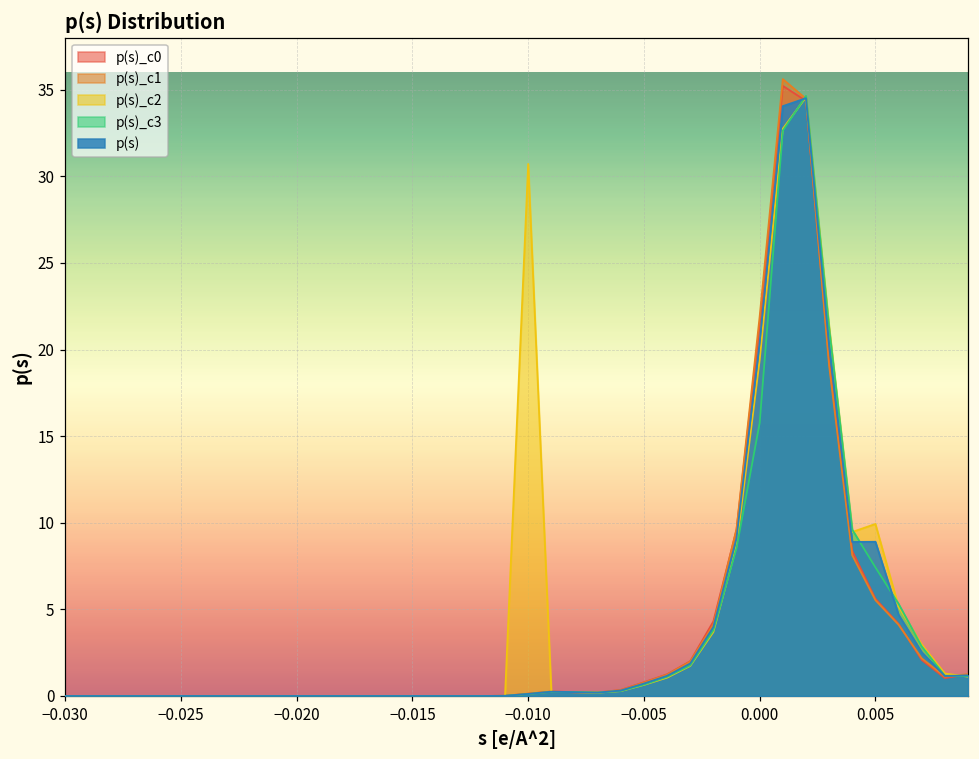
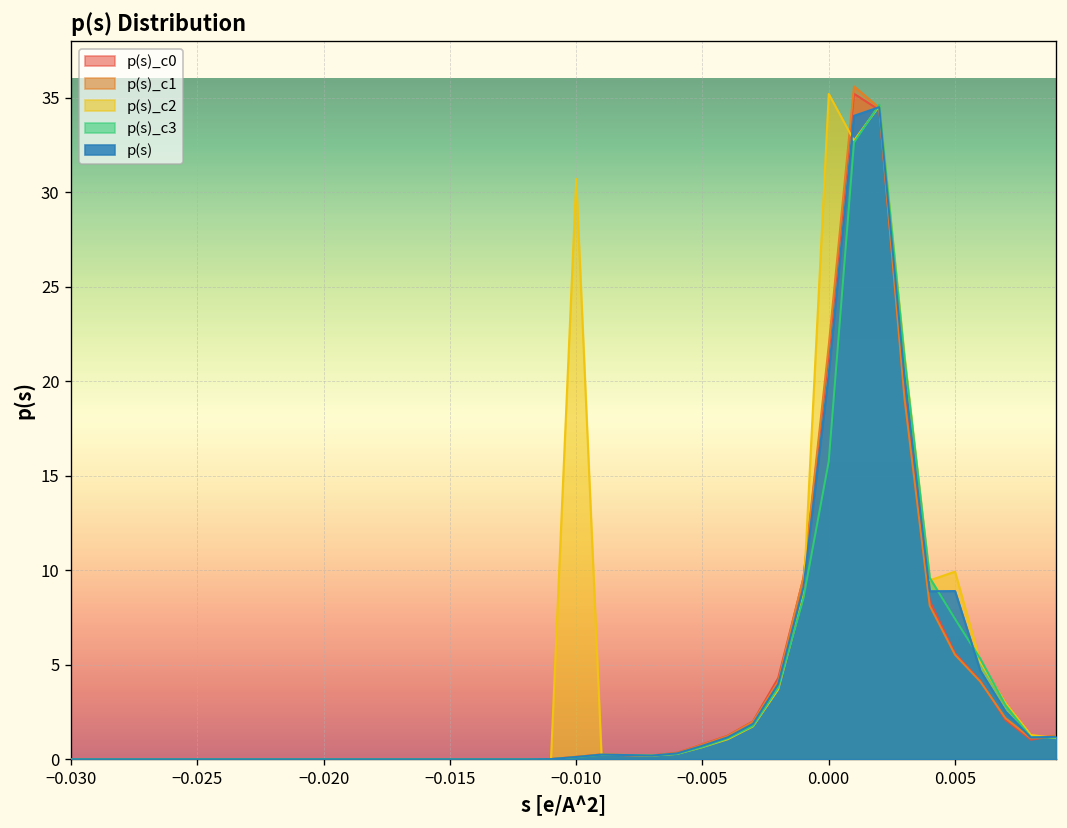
p(s)_c2, 0.000: 19.4 -> 35.2
